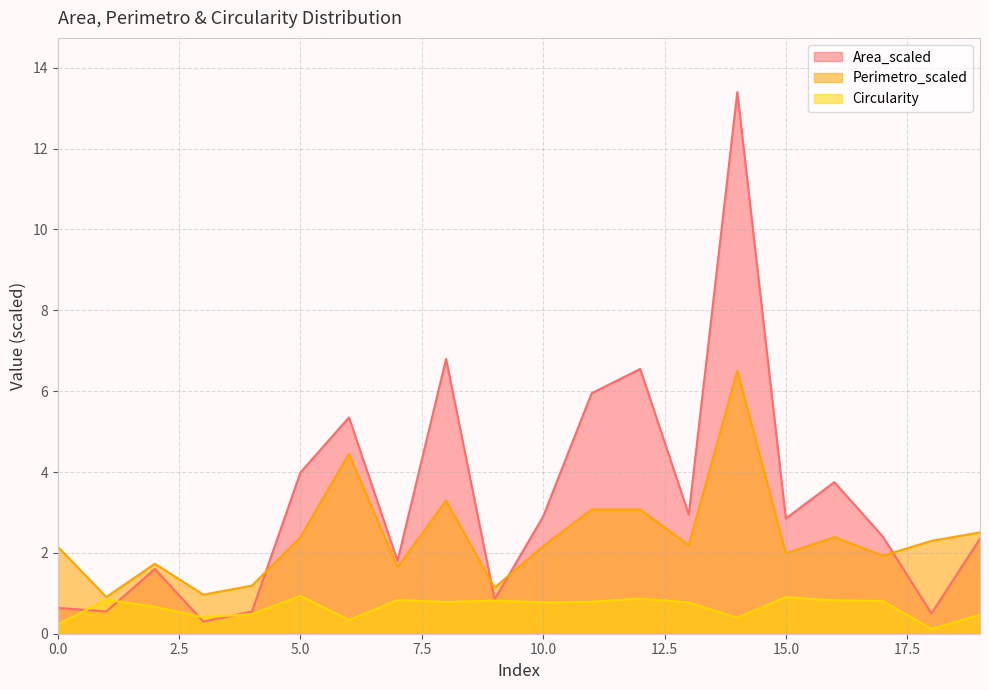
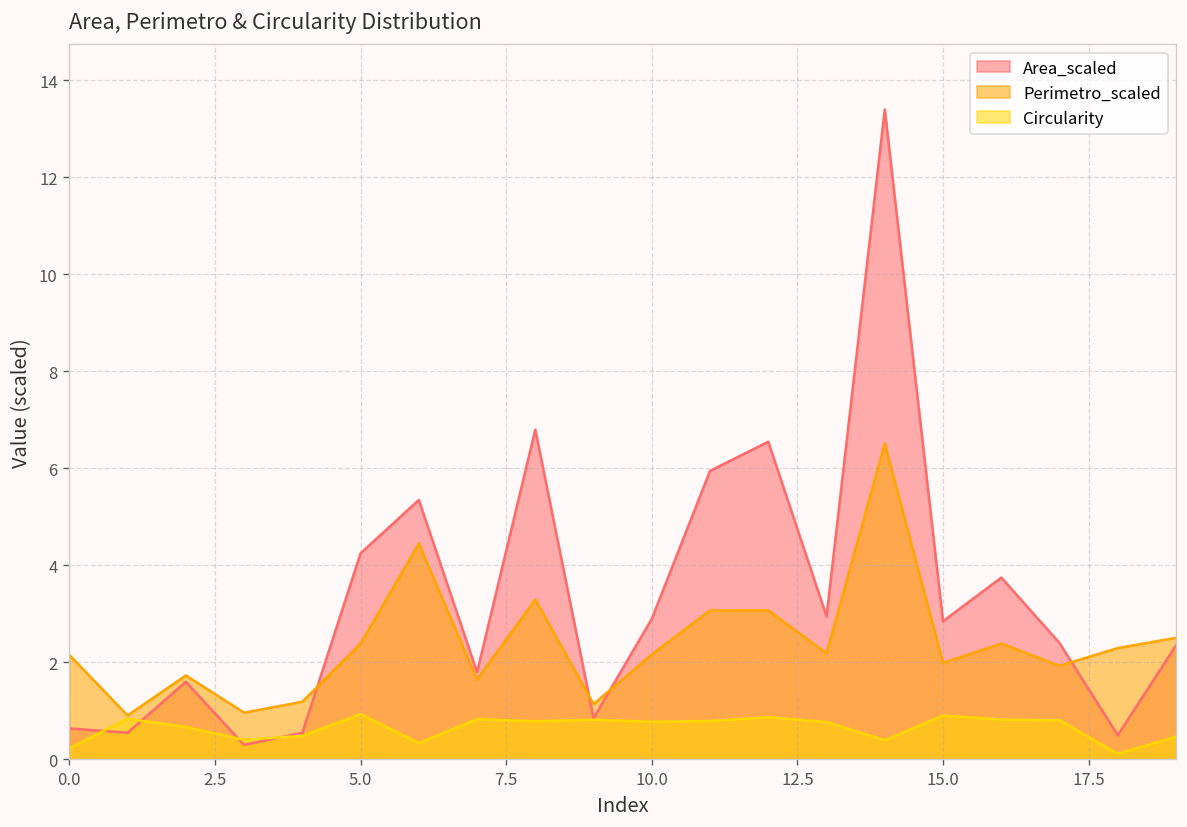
Area_scaled, 5.0: 4.0 -> 4.3
